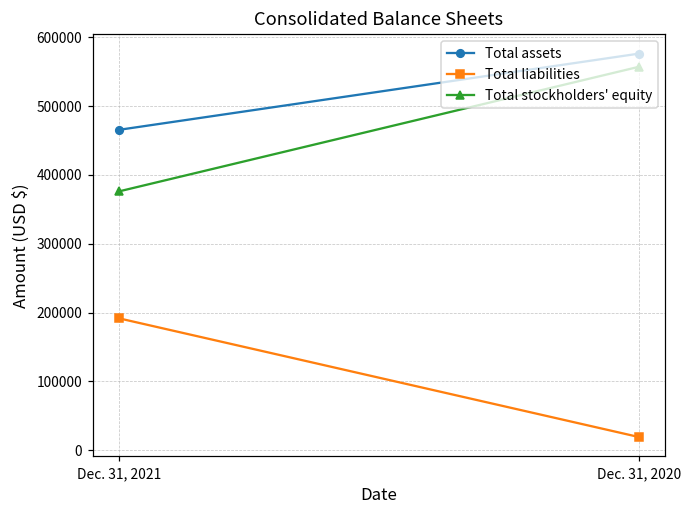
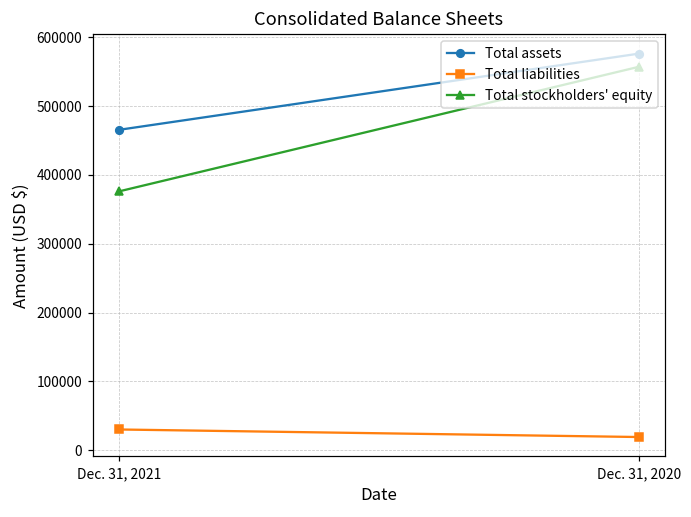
Total liabilities, Dec. 31, 2021: 190000 -> 30000
